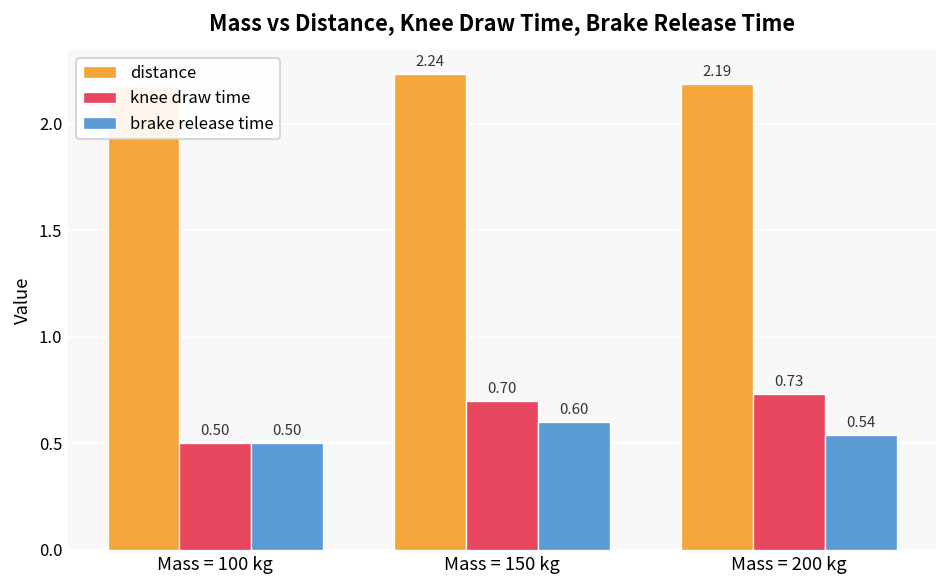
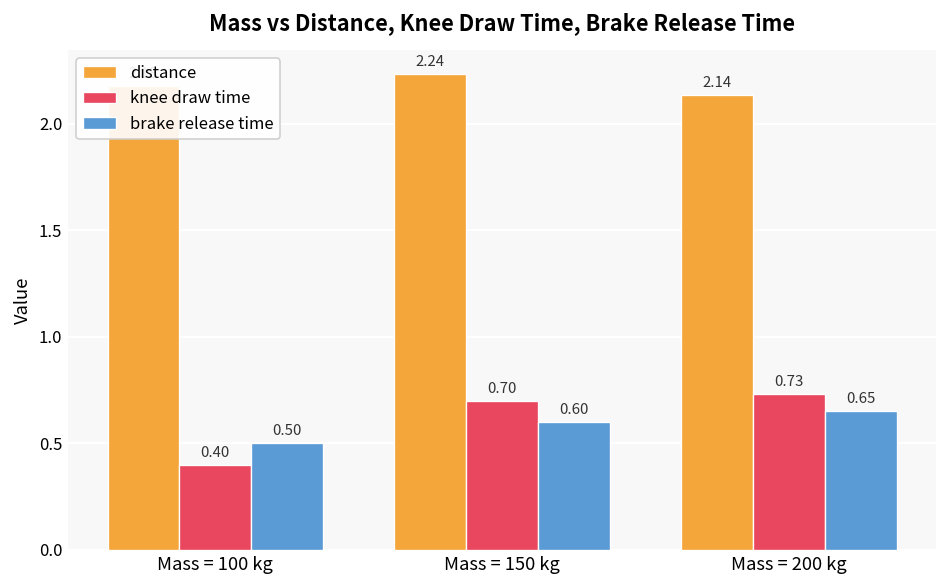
knee draw time, Mass = 100 kg: 0.50 -> 0.40
distance, Mass = 200 kg: 2.19 -> 2.14
brake release time, Mass = 200 kg: 0.54 -> 0.65
